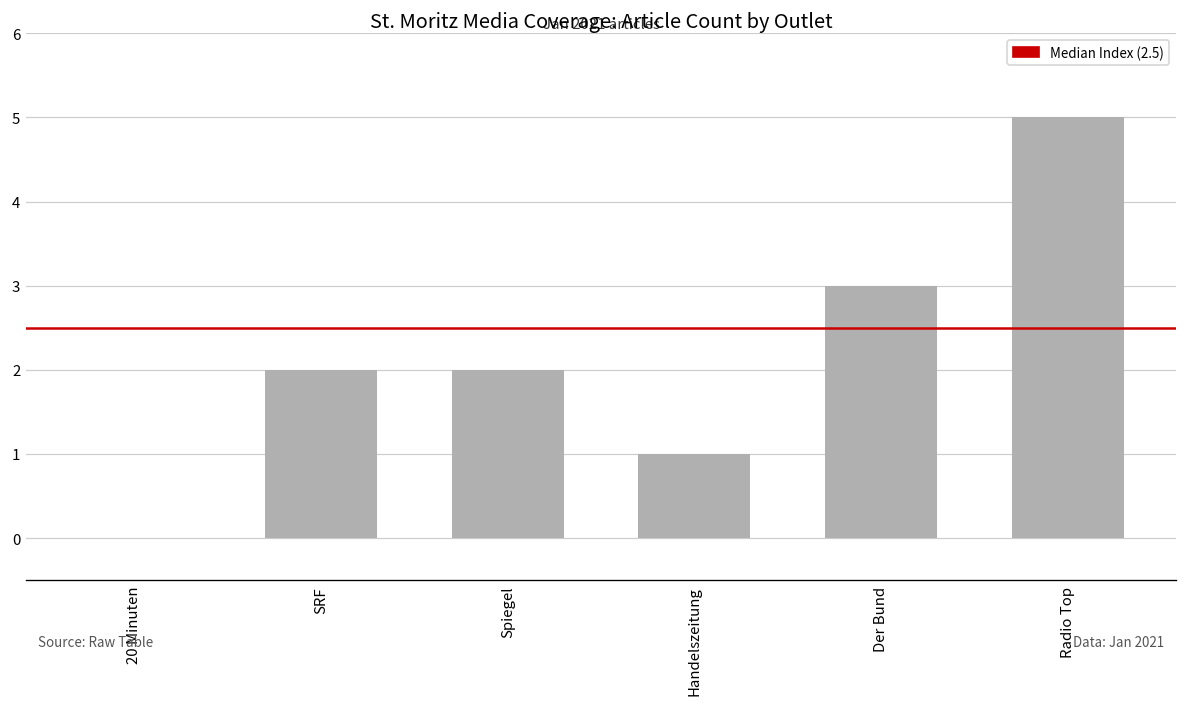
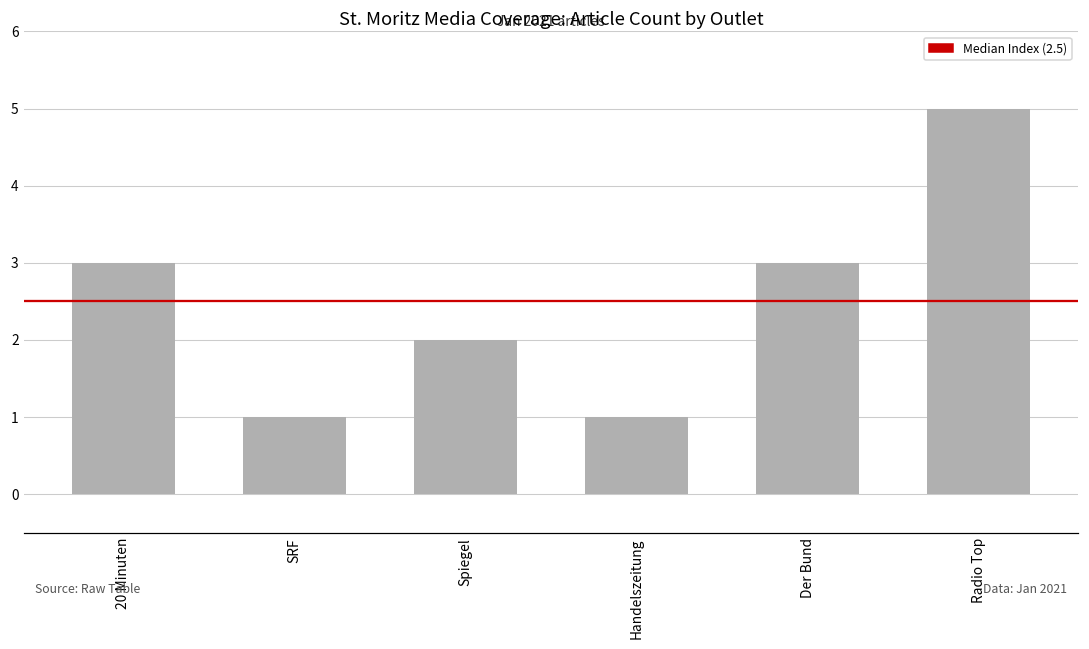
20 Minuten: 0 -> 3
SRF: 2 -> 1
